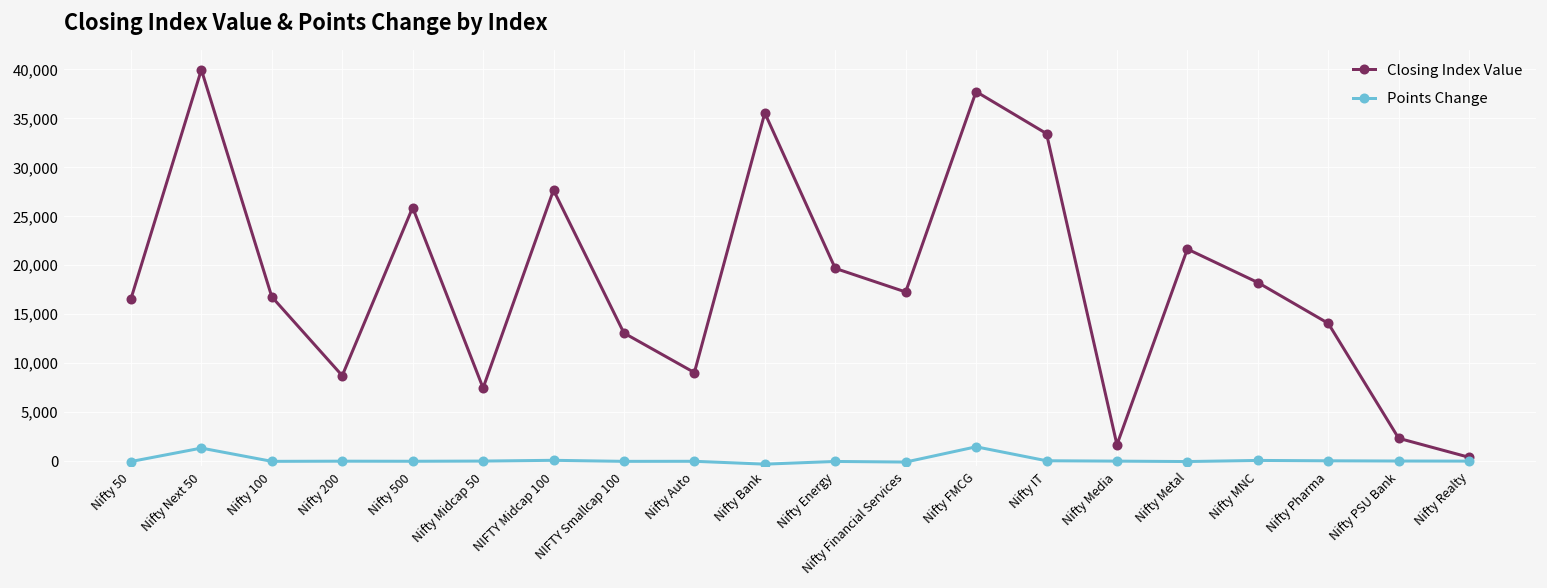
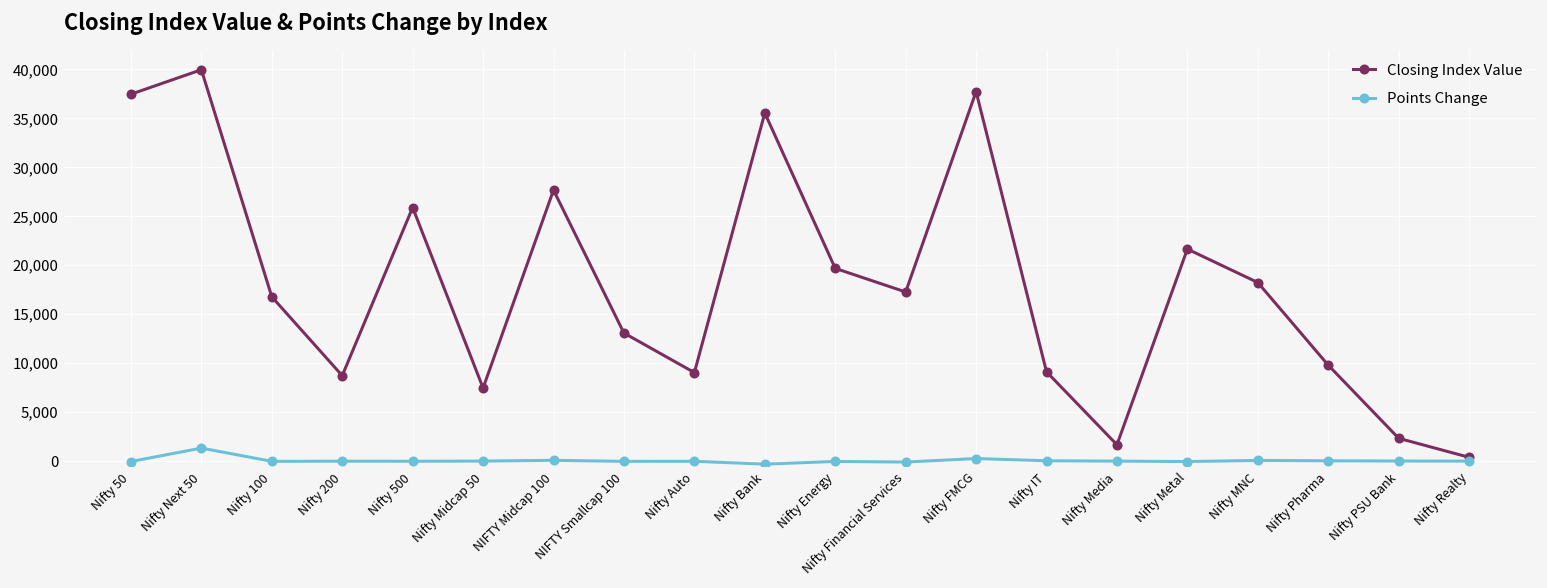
Closing Index Value, Nifty 50: 17,000 -> 37,000
Points Change, Nifty FMCG: 1,000 -> 0
Closing Index Value, Nifty IT: 33,000 -> 9,000
Closing Index Value, Nifty Pharma: 14,000 -> 10,000
